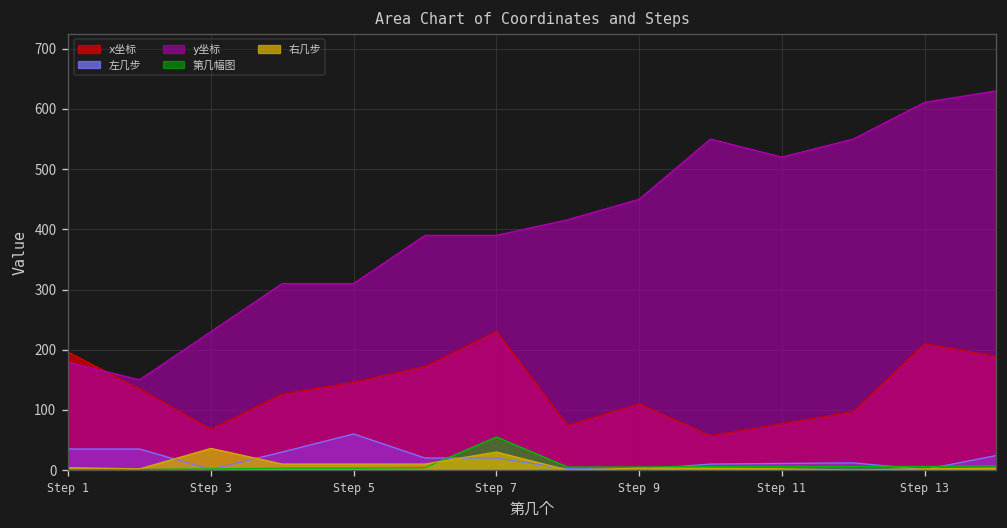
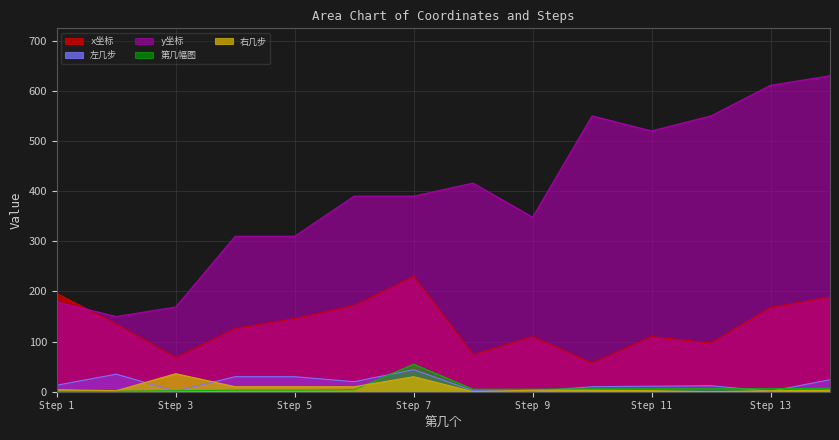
左几步, Step 1: 40 -> 10
y坐标, Step 3: 230 -> 170
左几步, Step 5: 60 -> 30
左几步, Step 7: 20 -> 40
y坐标, Step 9: 450 -> 350
x坐标, Step 11: 80 -> 110
x坐标, Step 13: 210 -> 170
